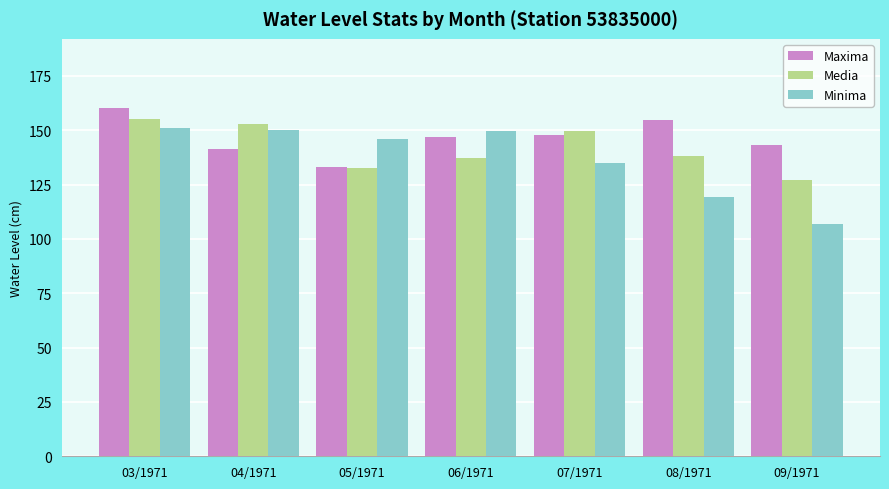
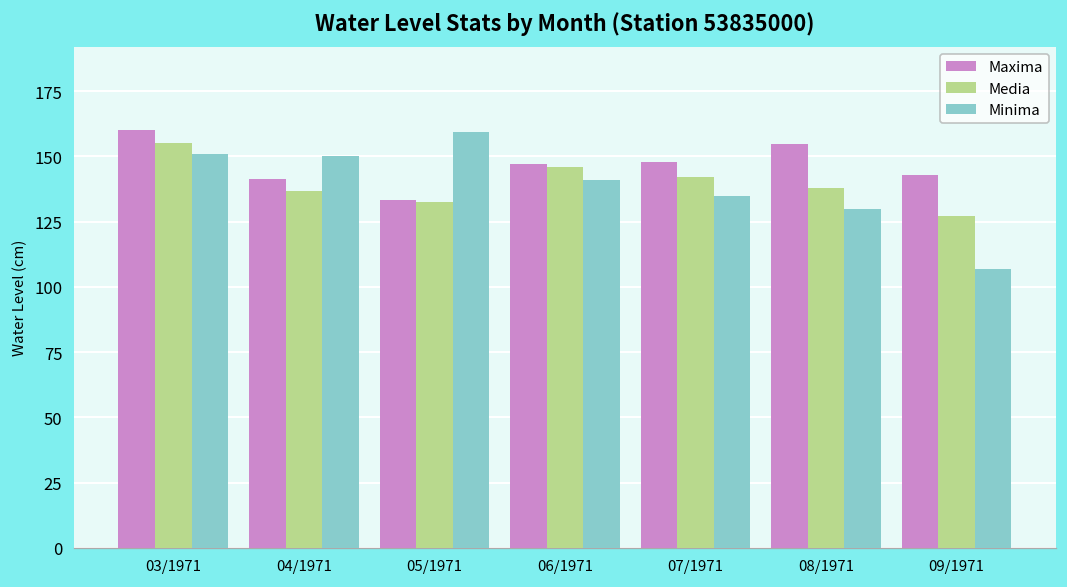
Media, 04/1971: 153 -> 137
Minima, 05/1971: 146 -> 159
Media, 06/1971: 137 -> 146
Minima, 06/1971: 150 -> 141
Media, 07/1971: 150 -> 142
Minima, 08/1971: 119 -> 130
